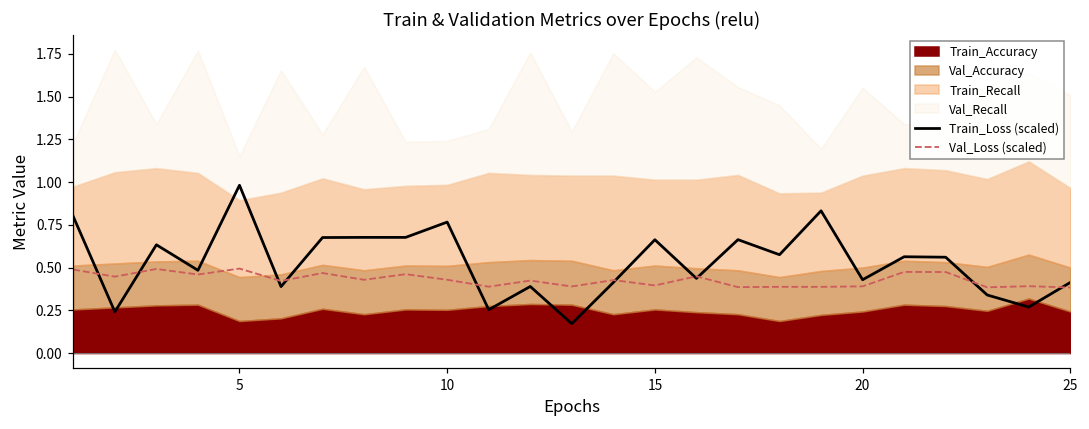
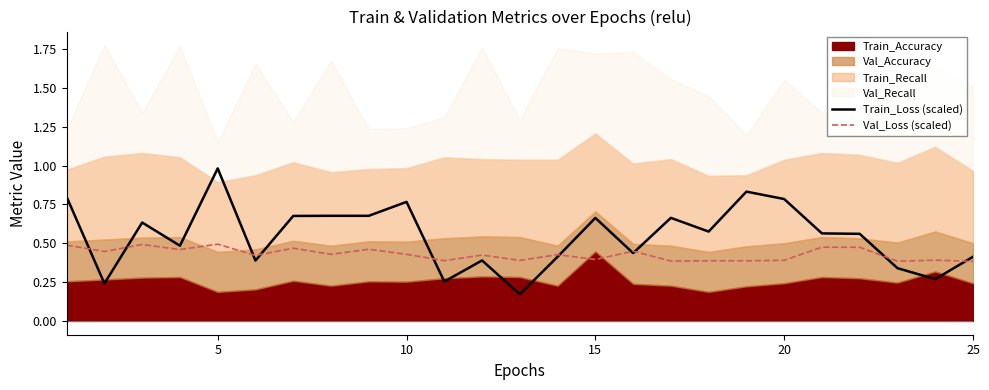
Train_Accuracy, 15: 0.26 -> 0.45
Train_Loss (scaled), 20: 0.43 -> 0.78
